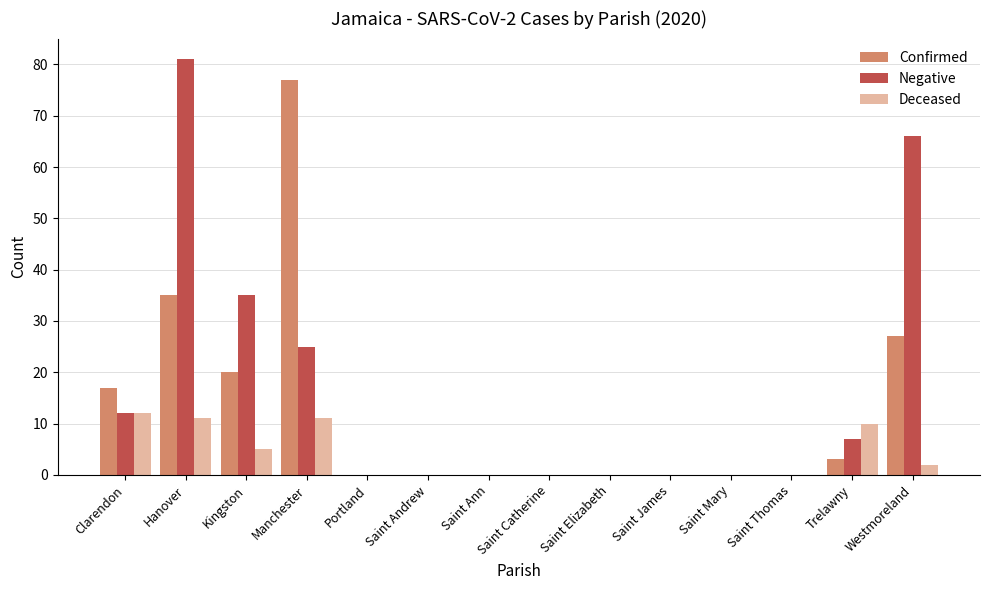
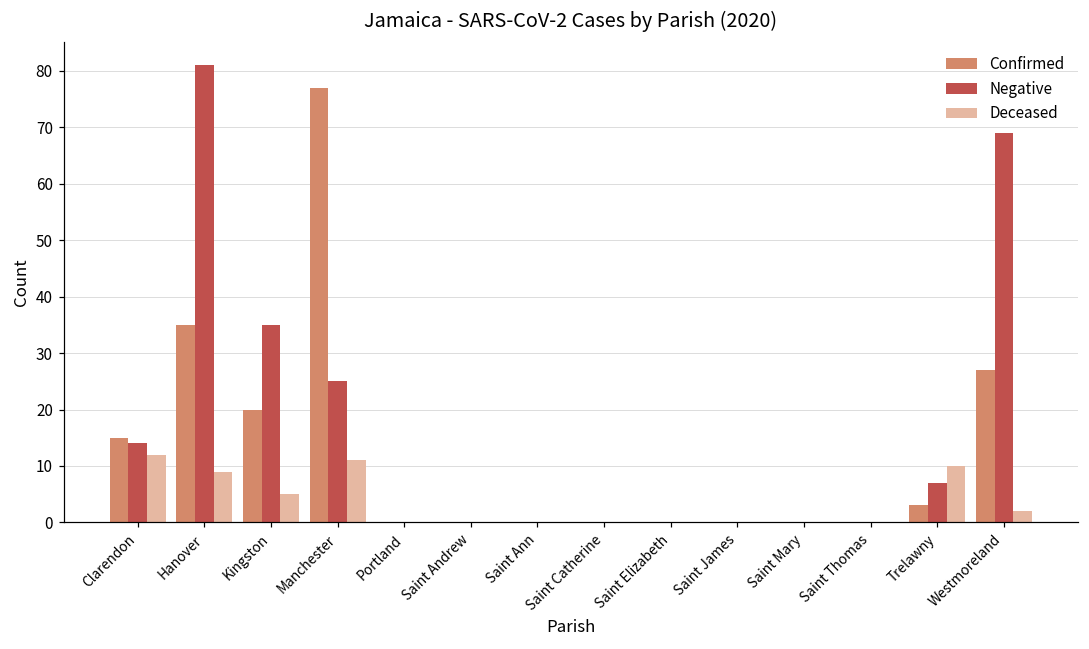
Confirmed, Clarendon: 17 -> 15
Negative, Clarendon: 12 -> 14
Deceased, Hanover: 11 -> 9
Negative, Westmoreland: 66 -> 69
